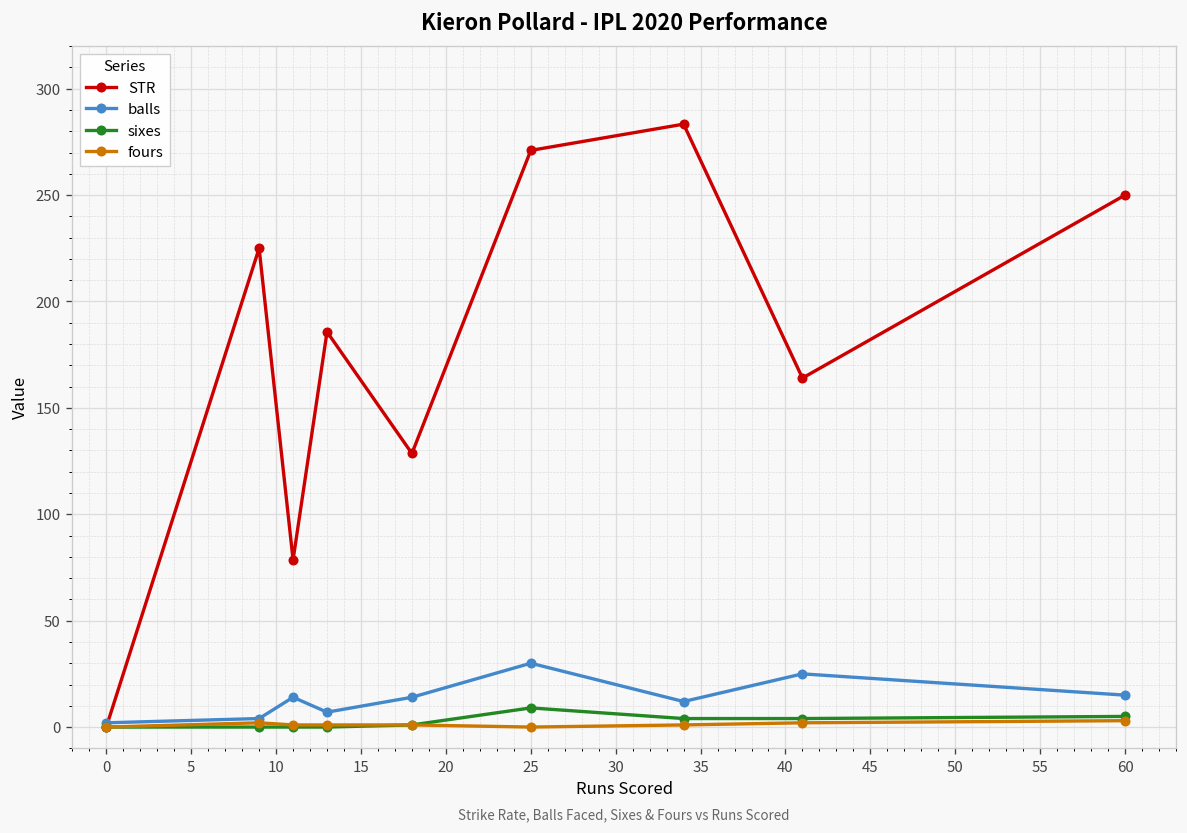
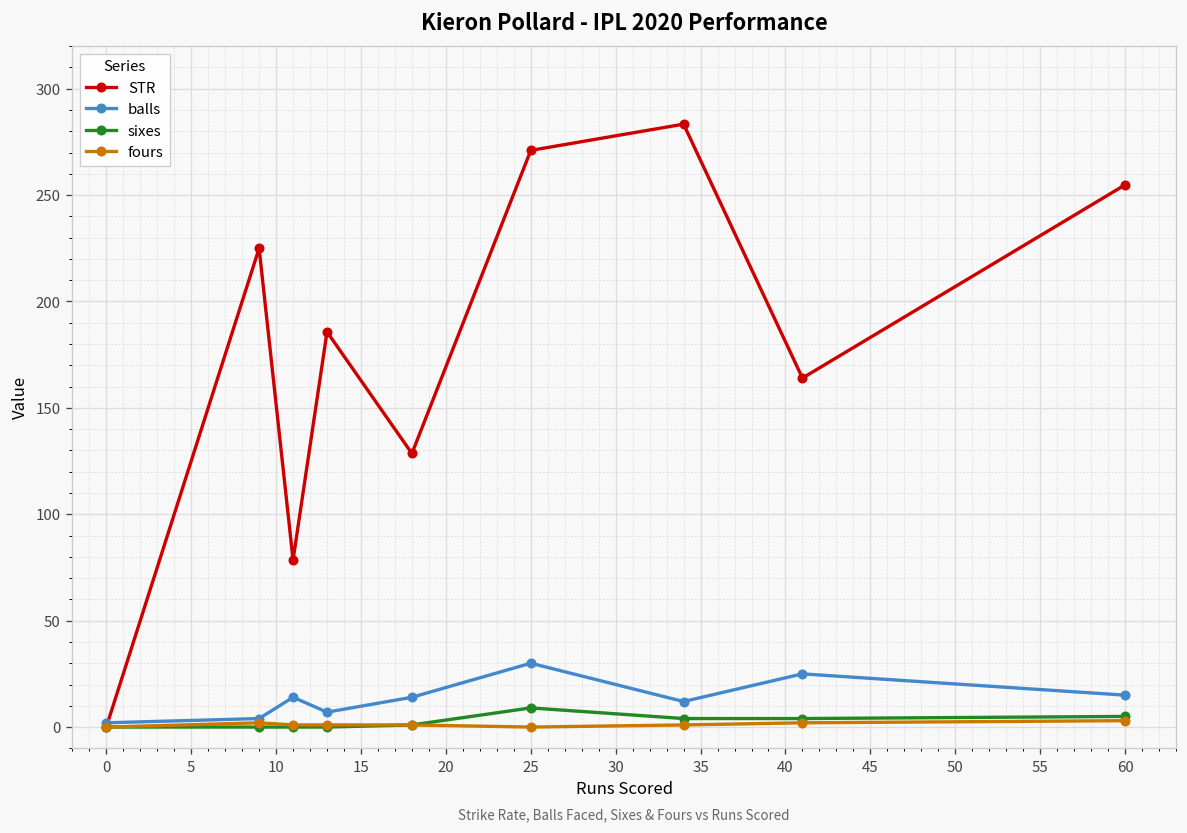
STR, 60: 250 -> 255
